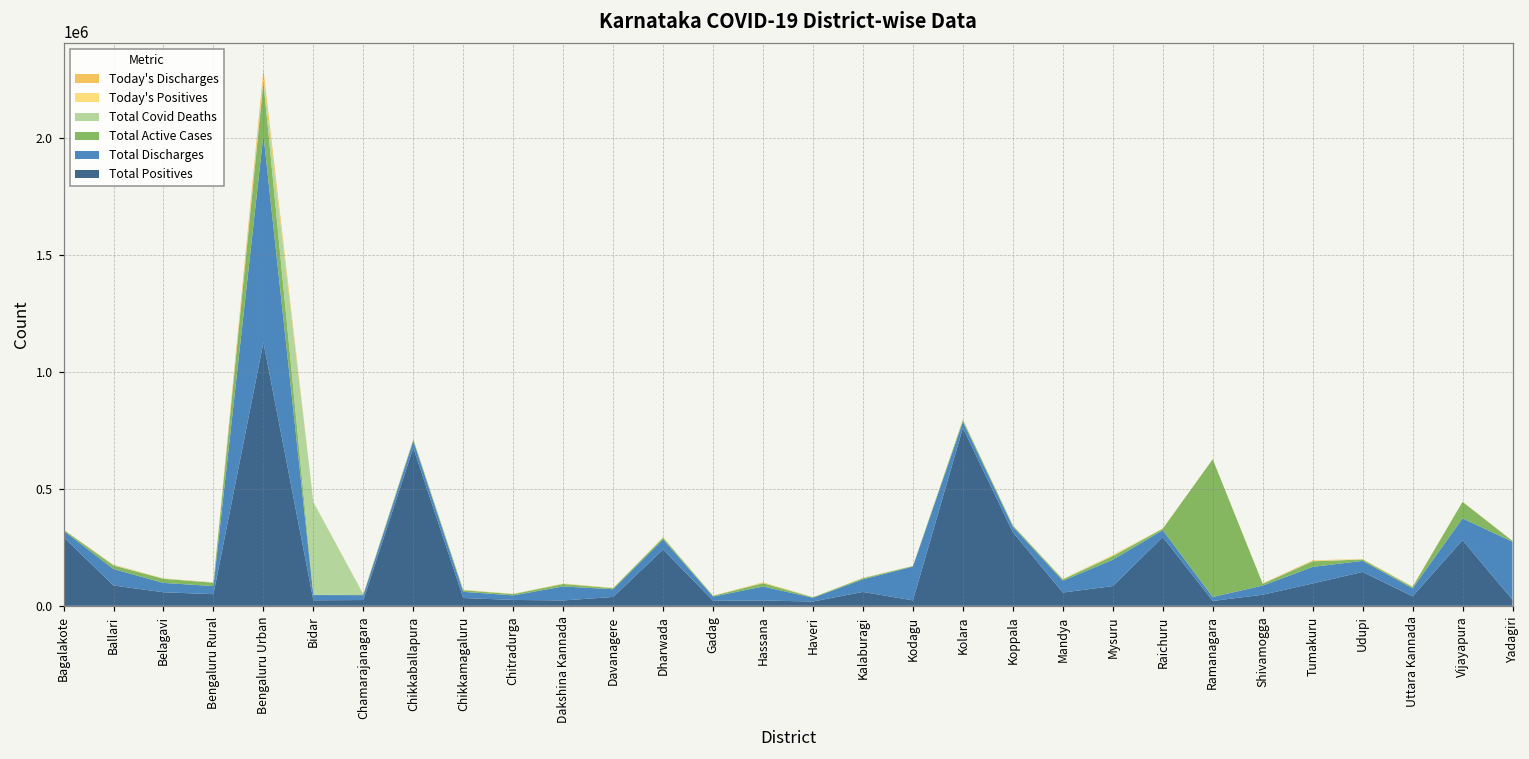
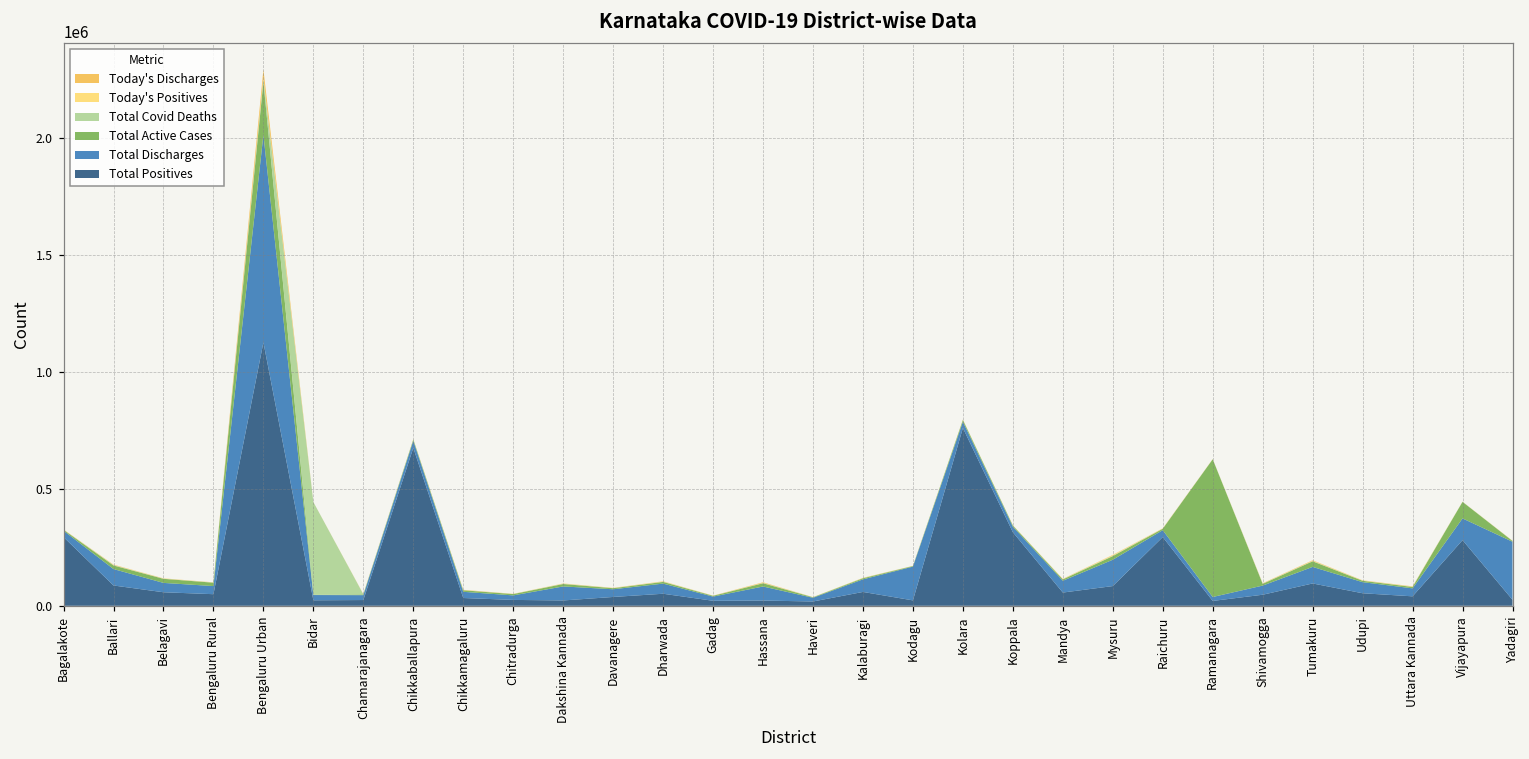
Total Positives, Dharwada: 240000 -> 50000
Total Positives, Udupi: 140000 -> 50000
